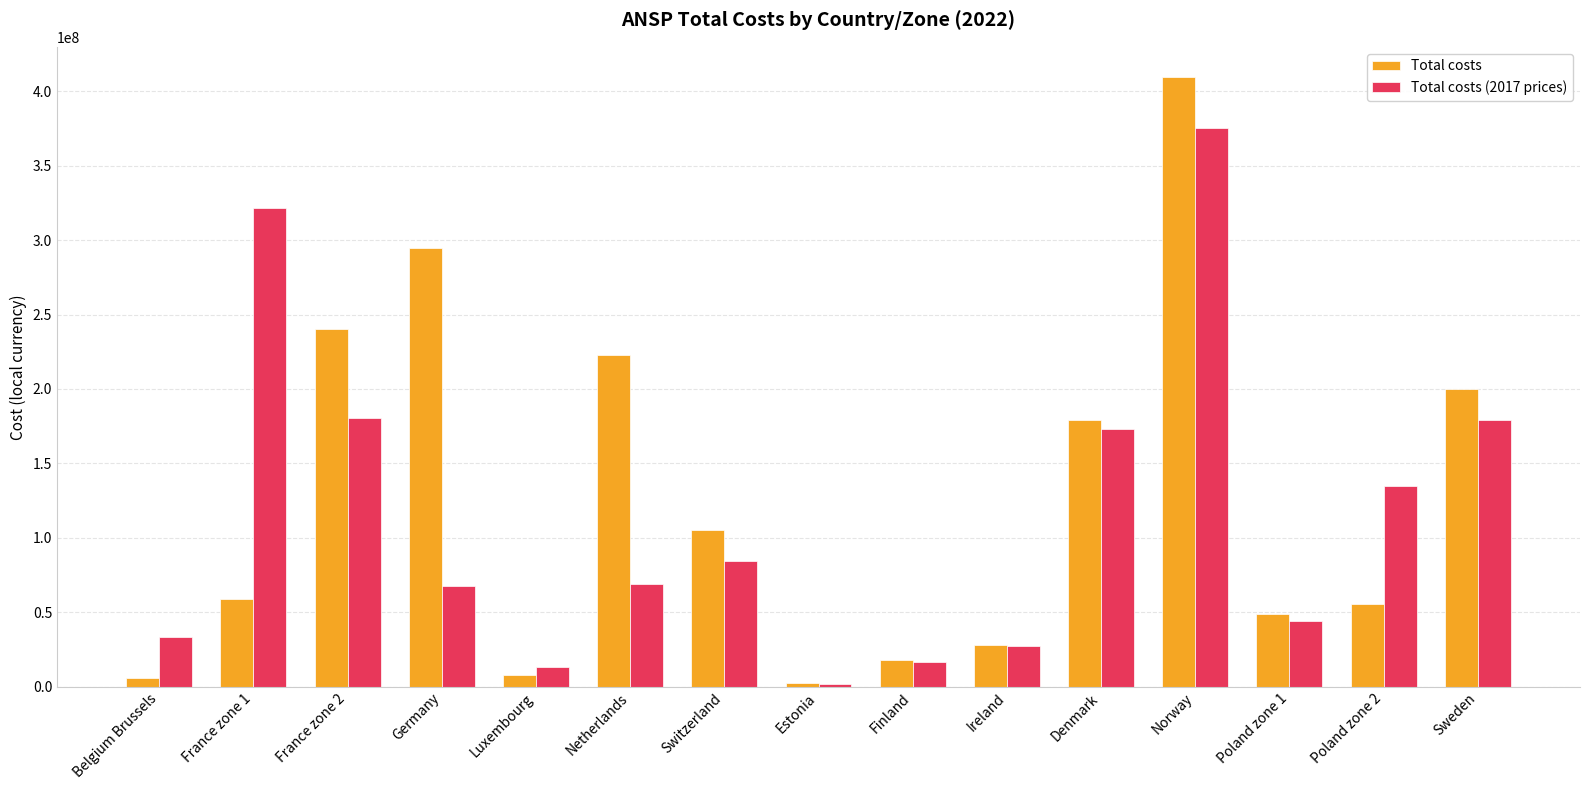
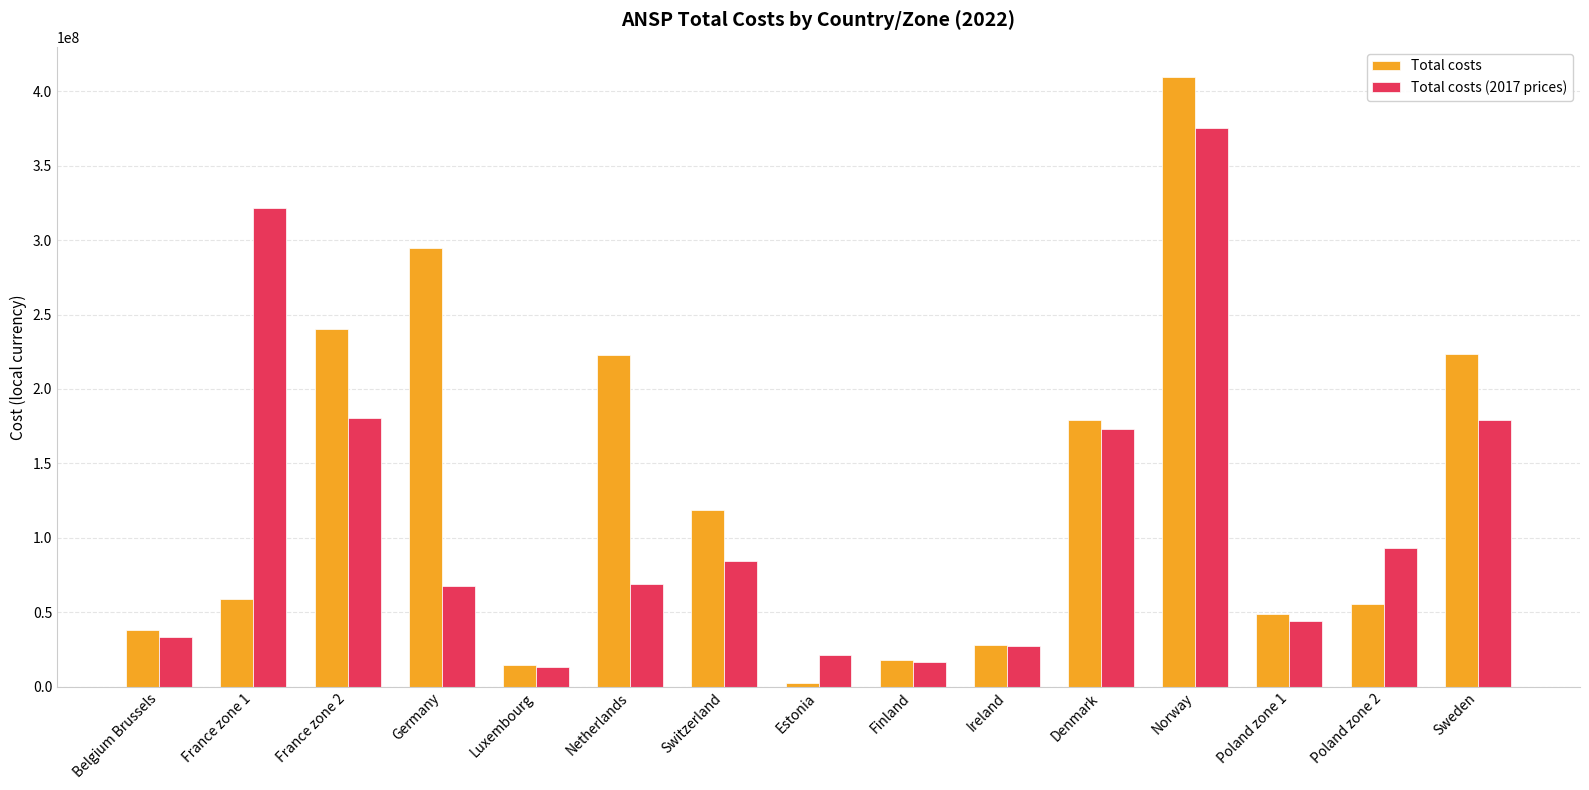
Total costs, Belgium Brussels: 6000000 -> 38000000
Total costs, Luxembourg: 8000000 -> 15000000
Total costs, Switzerland: 105000000 -> 119000000
Total costs (2017 prices), Estonia: 2000000 -> 22000000
Total costs (2017 prices), Poland zone 2: 135000000 -> 94000000
Total costs, Sweden: 200000000 -> 224000000
